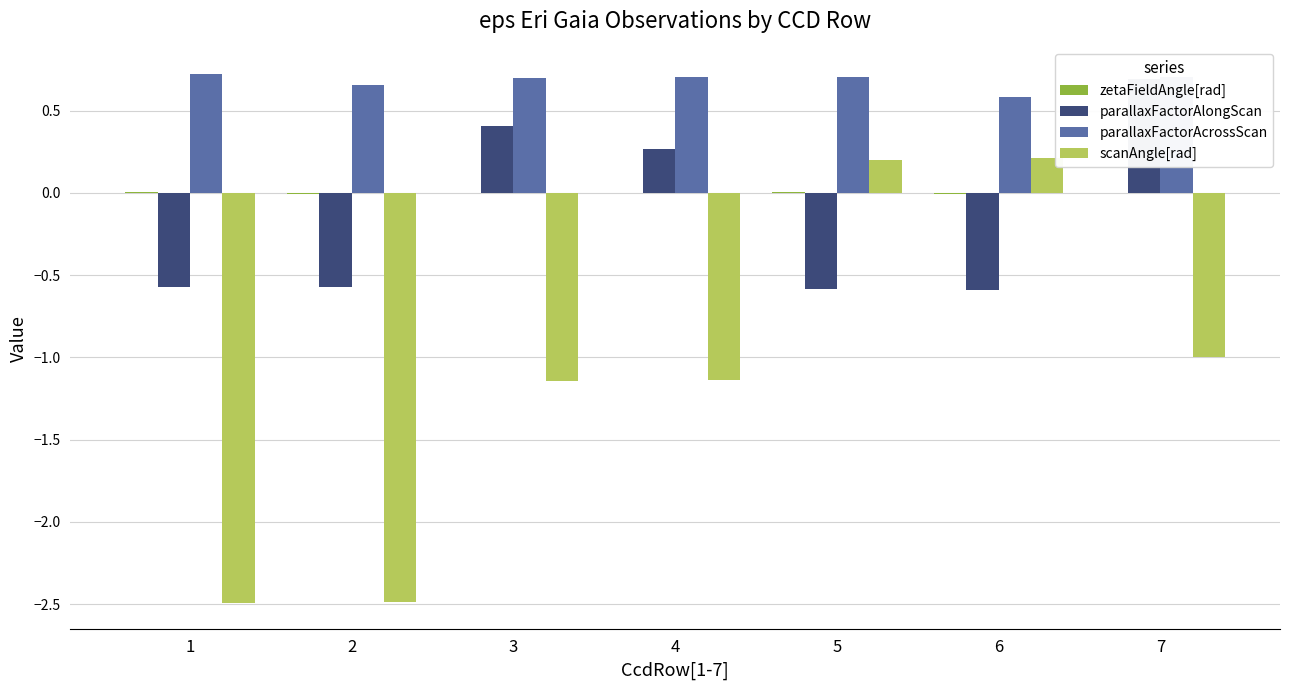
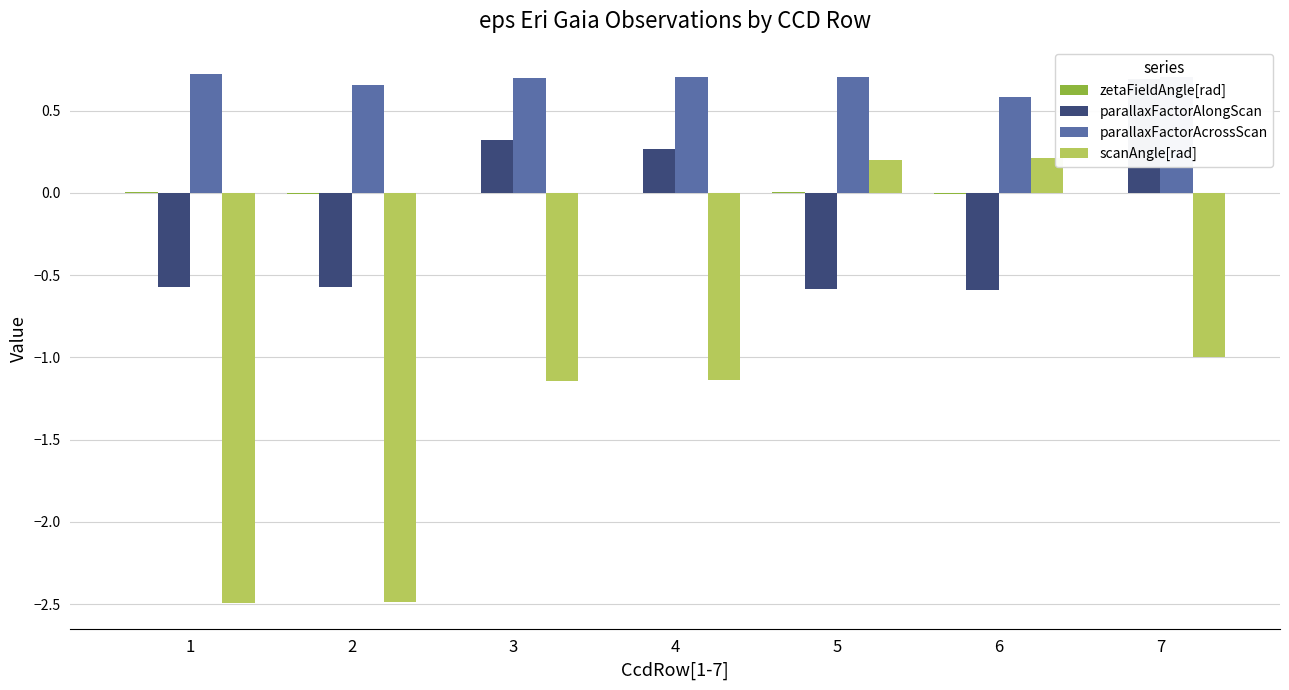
parallaxFactorAlongScan, 3: 0.40 -> 0.32
